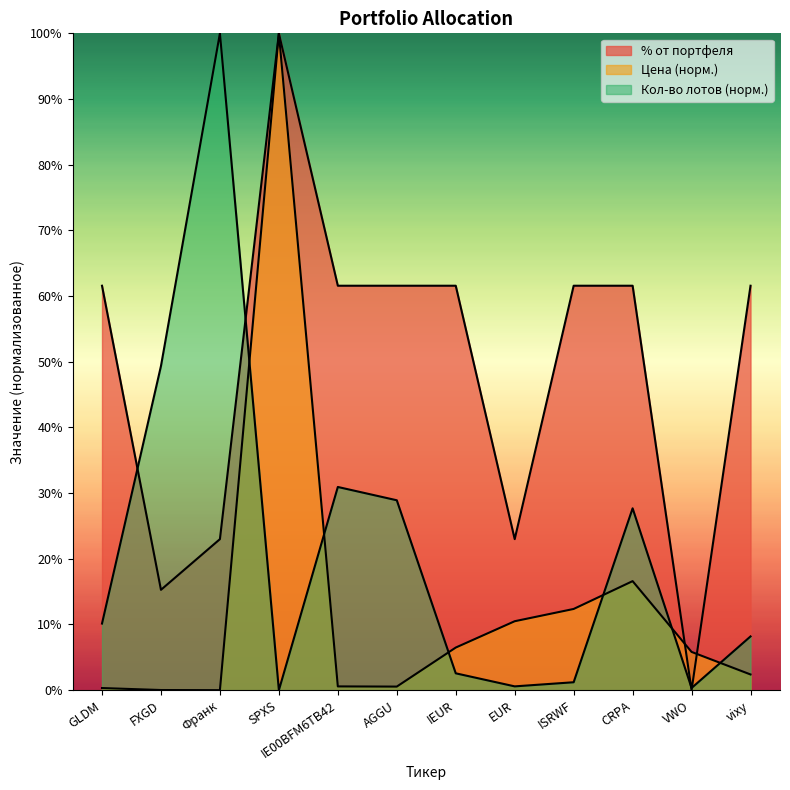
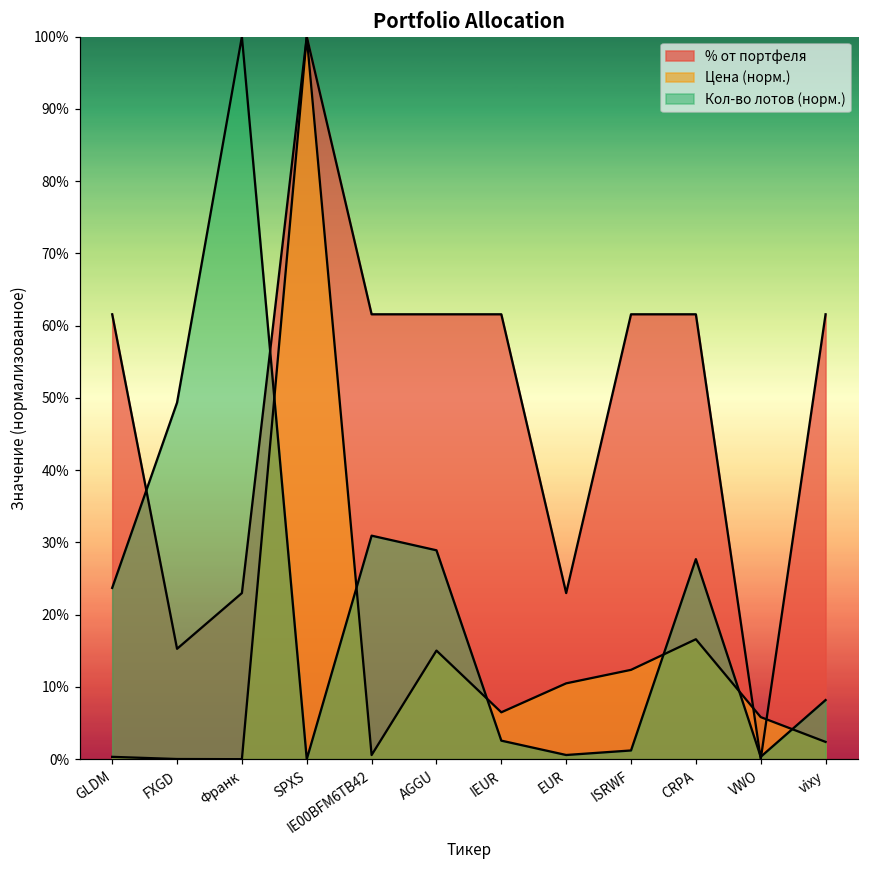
Кол-во лотов (норм.), GLDM: 10% -> 24%
Цена (норм.), AGGU: 1% -> 15%
